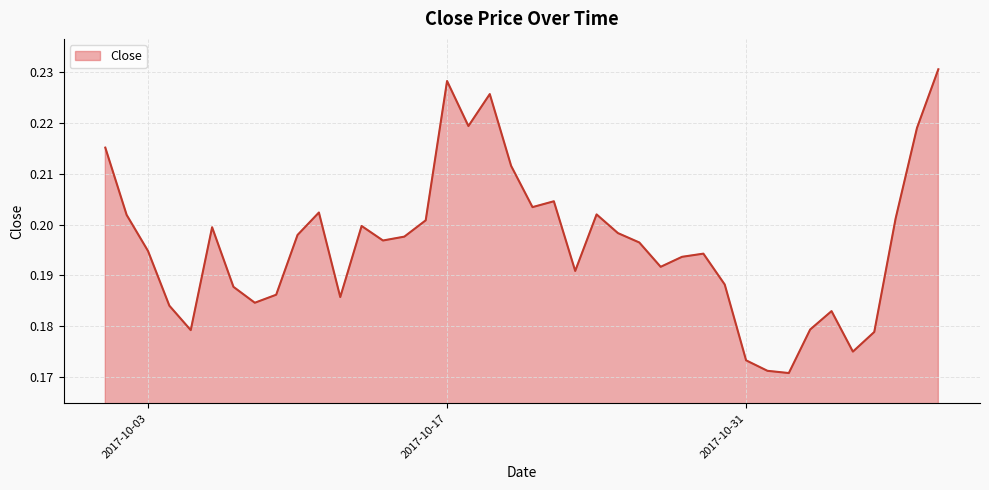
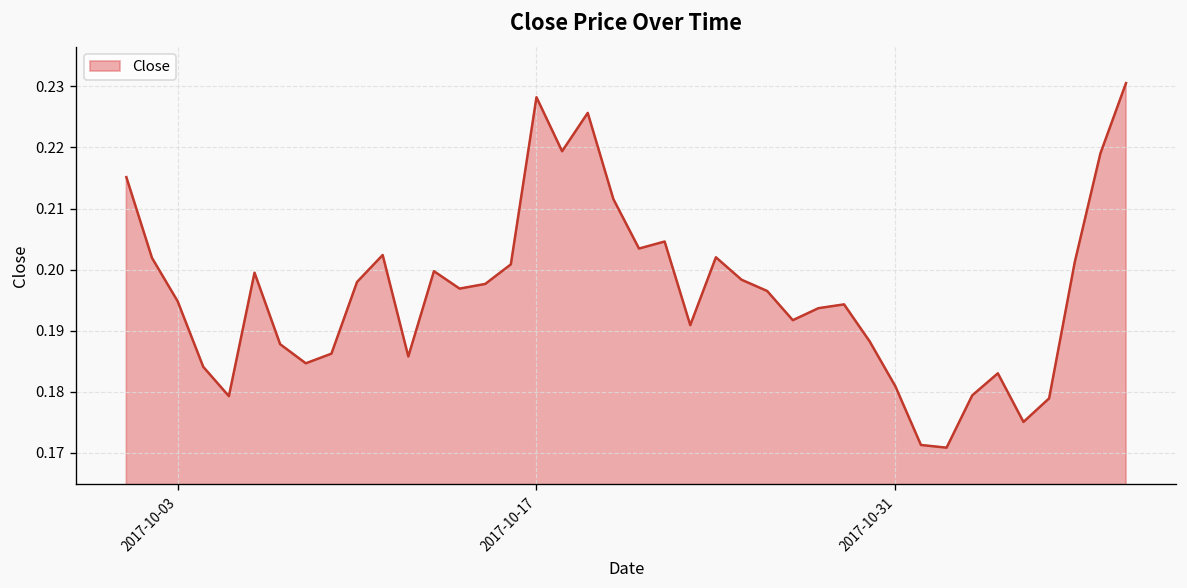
2017-10-31: 0.173 -> 0.181
